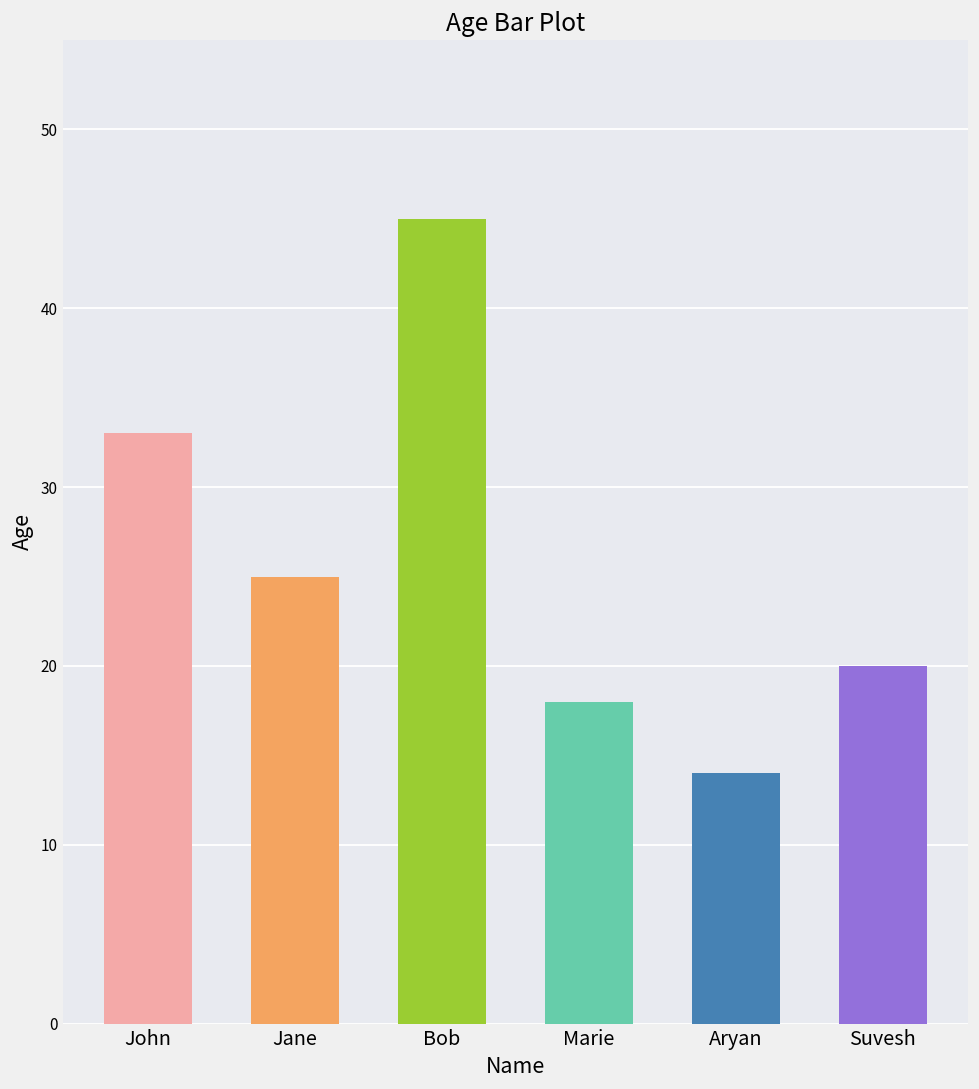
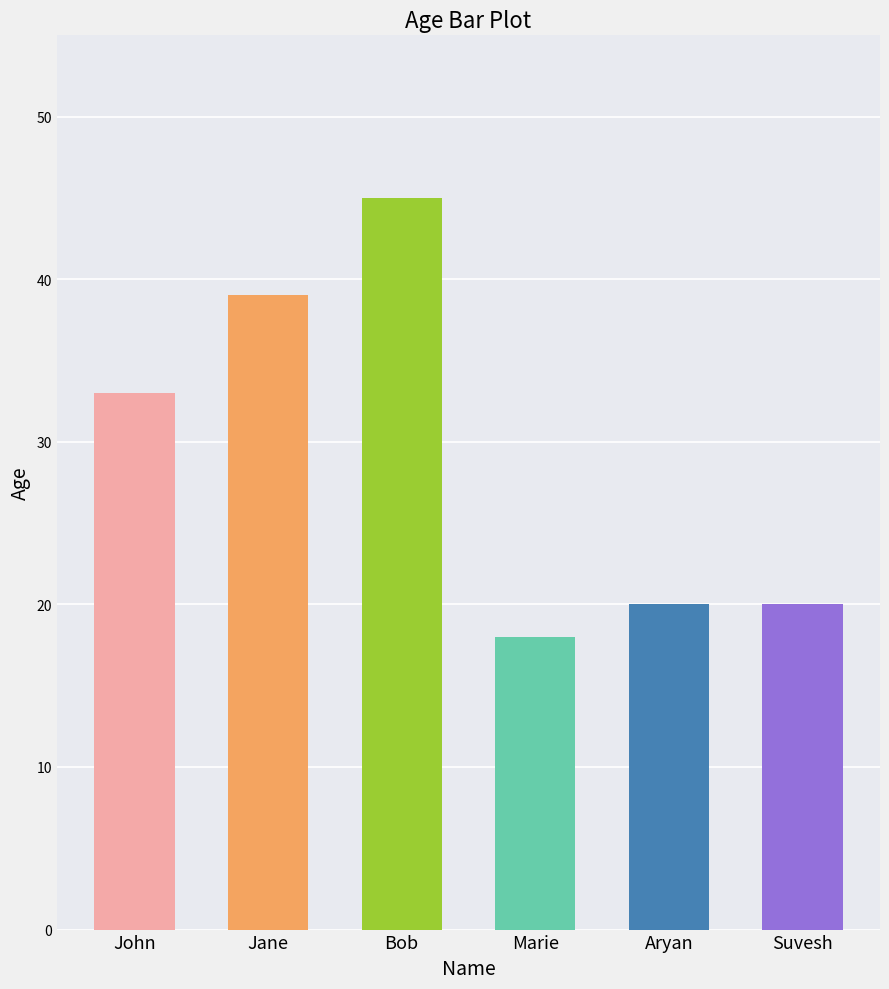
Jane: 25 -> 39
Aryan: 14 -> 20
